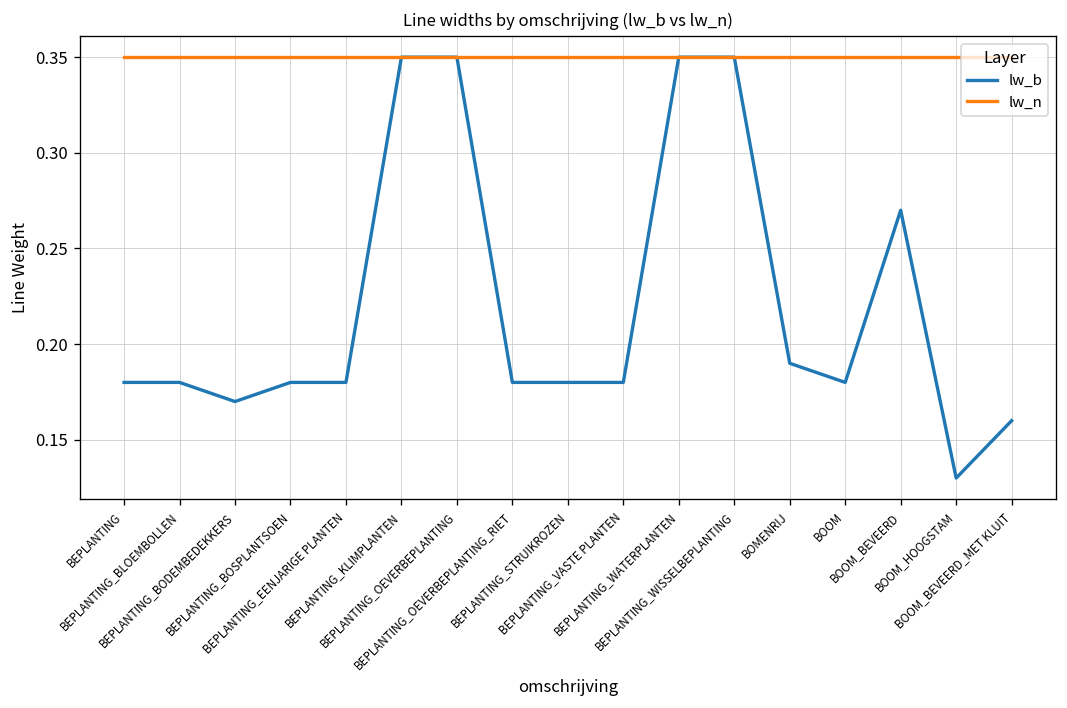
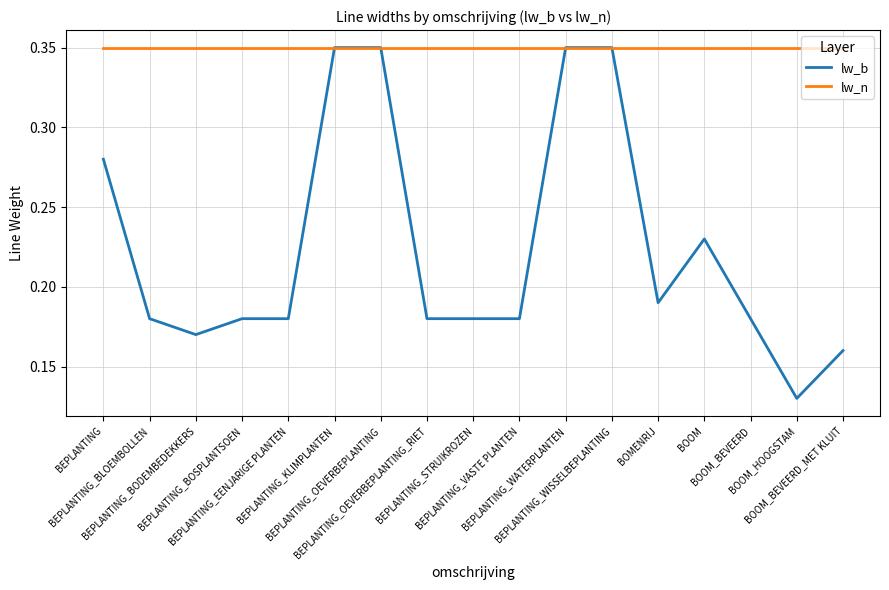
lw_b, BEPLANTING: 0.18 -> 0.28
lw_b, BOOM: 0.18 -> 0.23
lw_b, BOOM_BEVEERD: 0.27 -> 0.18
